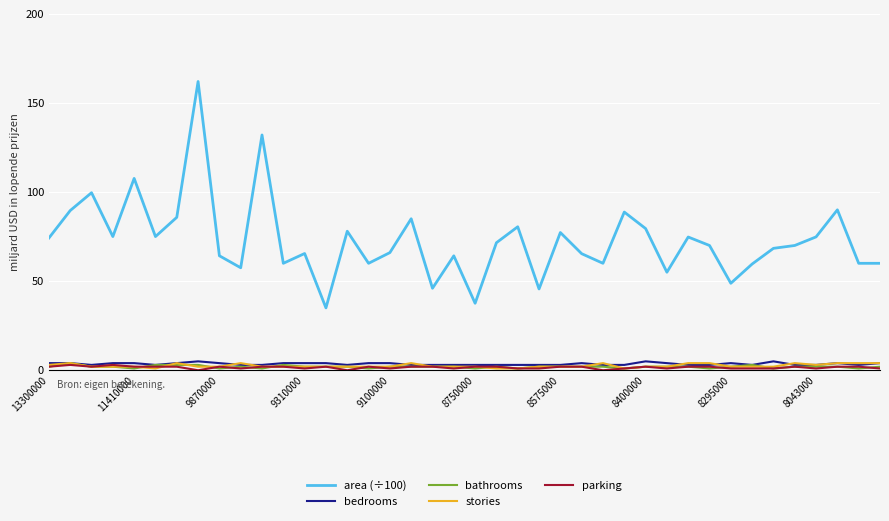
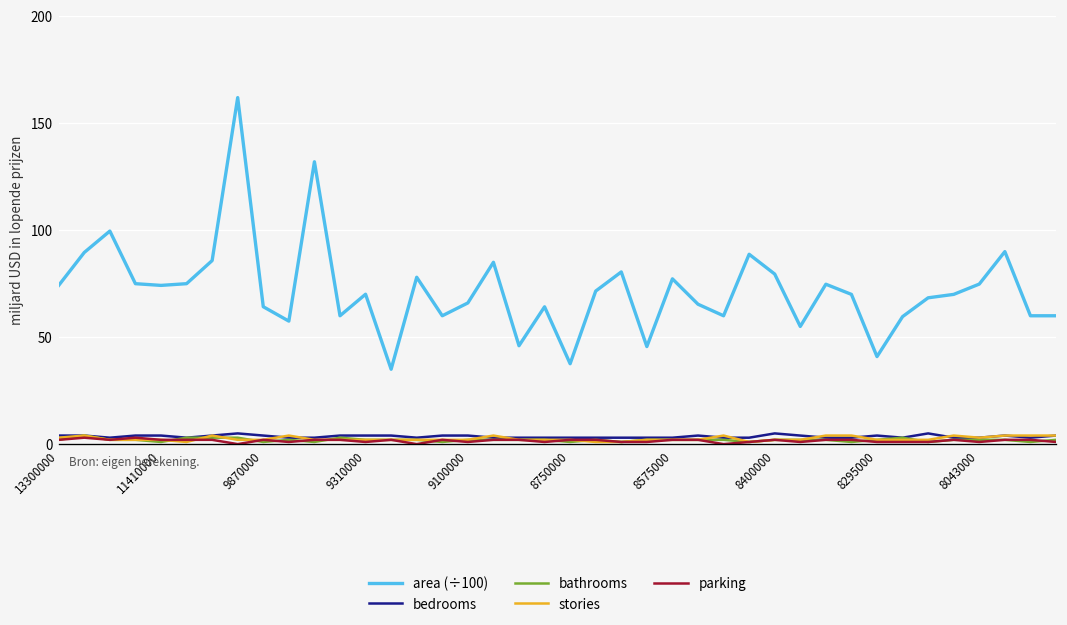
area (÷100), 11410000: 108 -> 74
area (÷100), 9310000: 66 -> 70
area (÷100), 8295000: 49 -> 41
